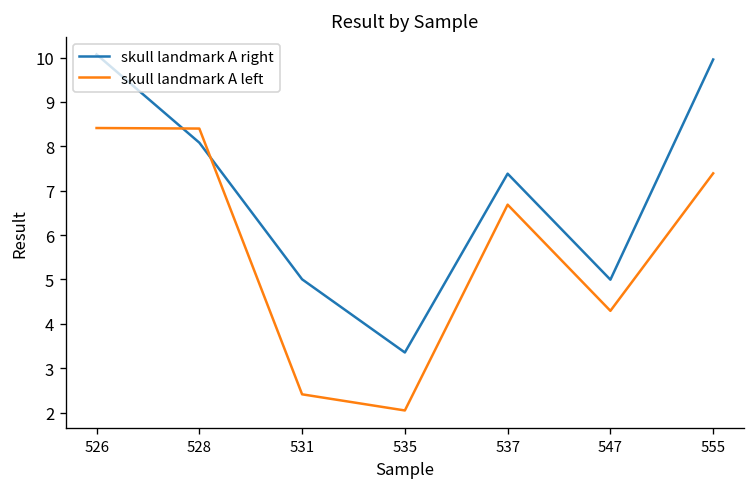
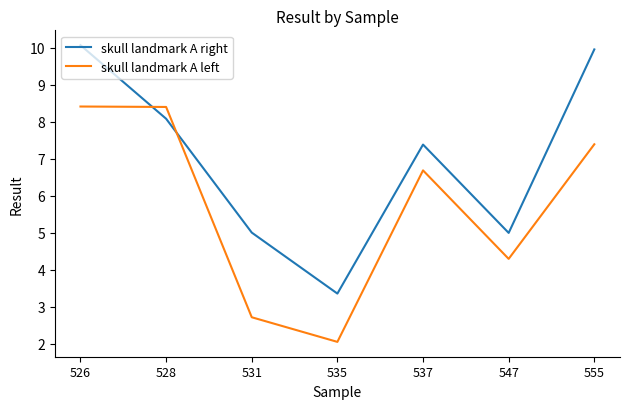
skull landmark A left, 531: 2.4 -> 2.7
